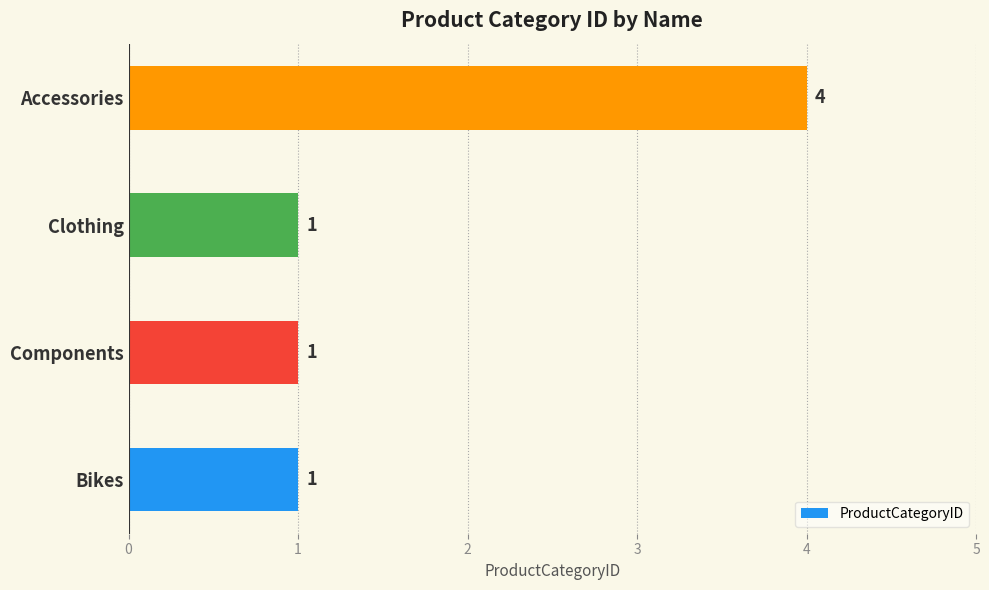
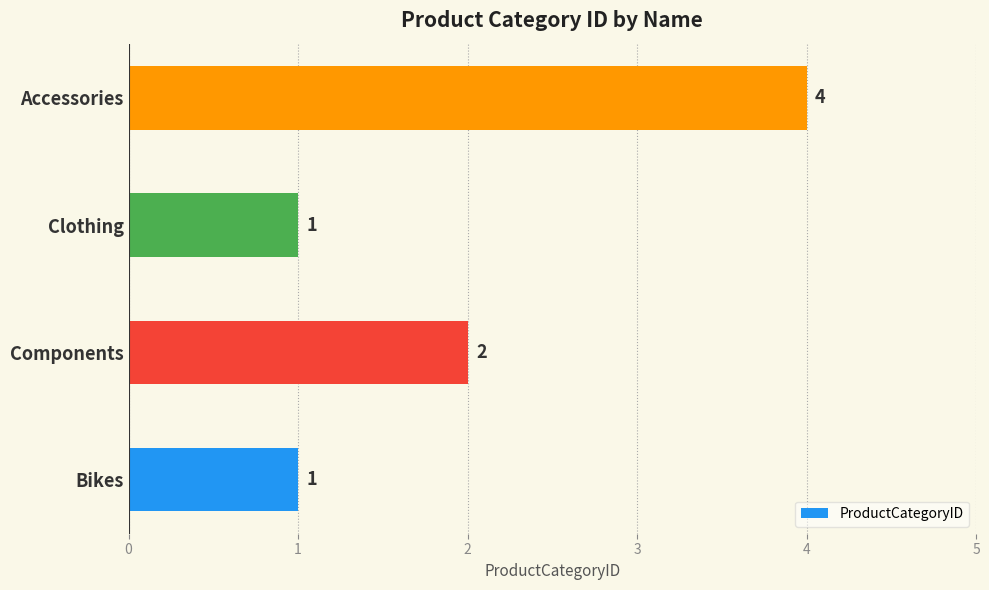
Components: 1 -> 2
